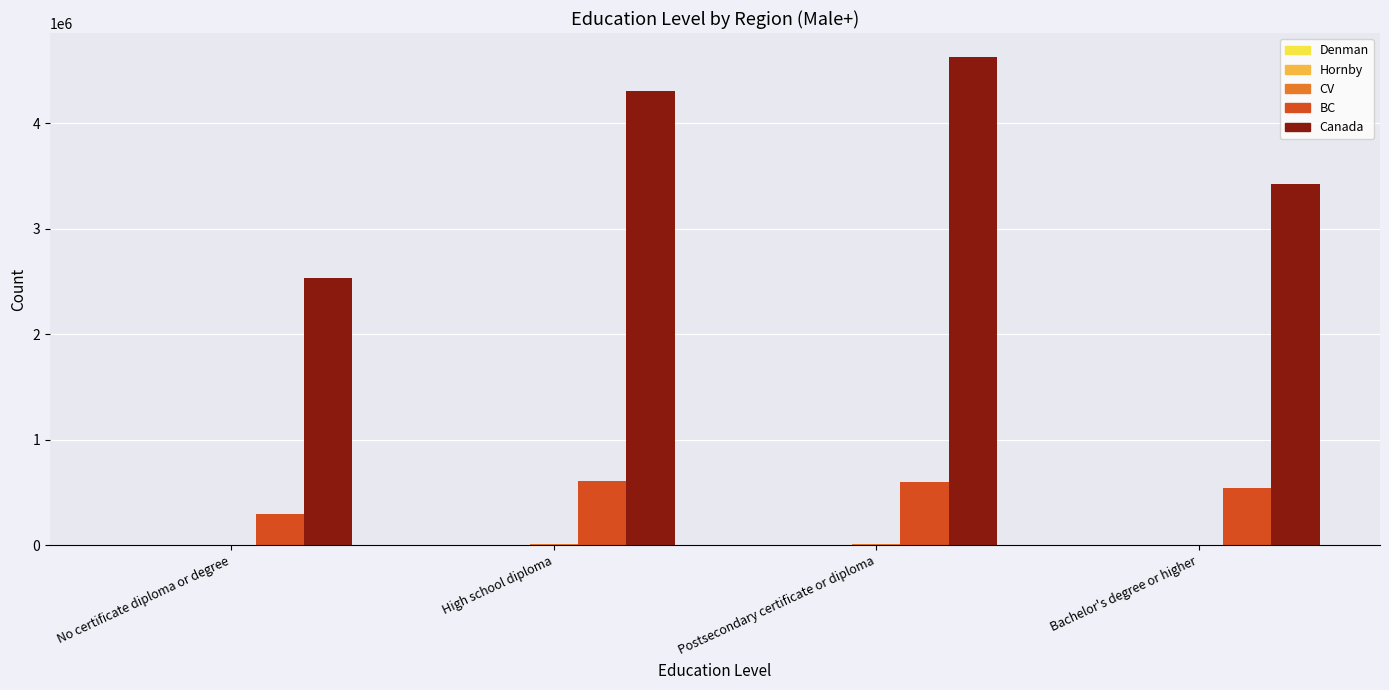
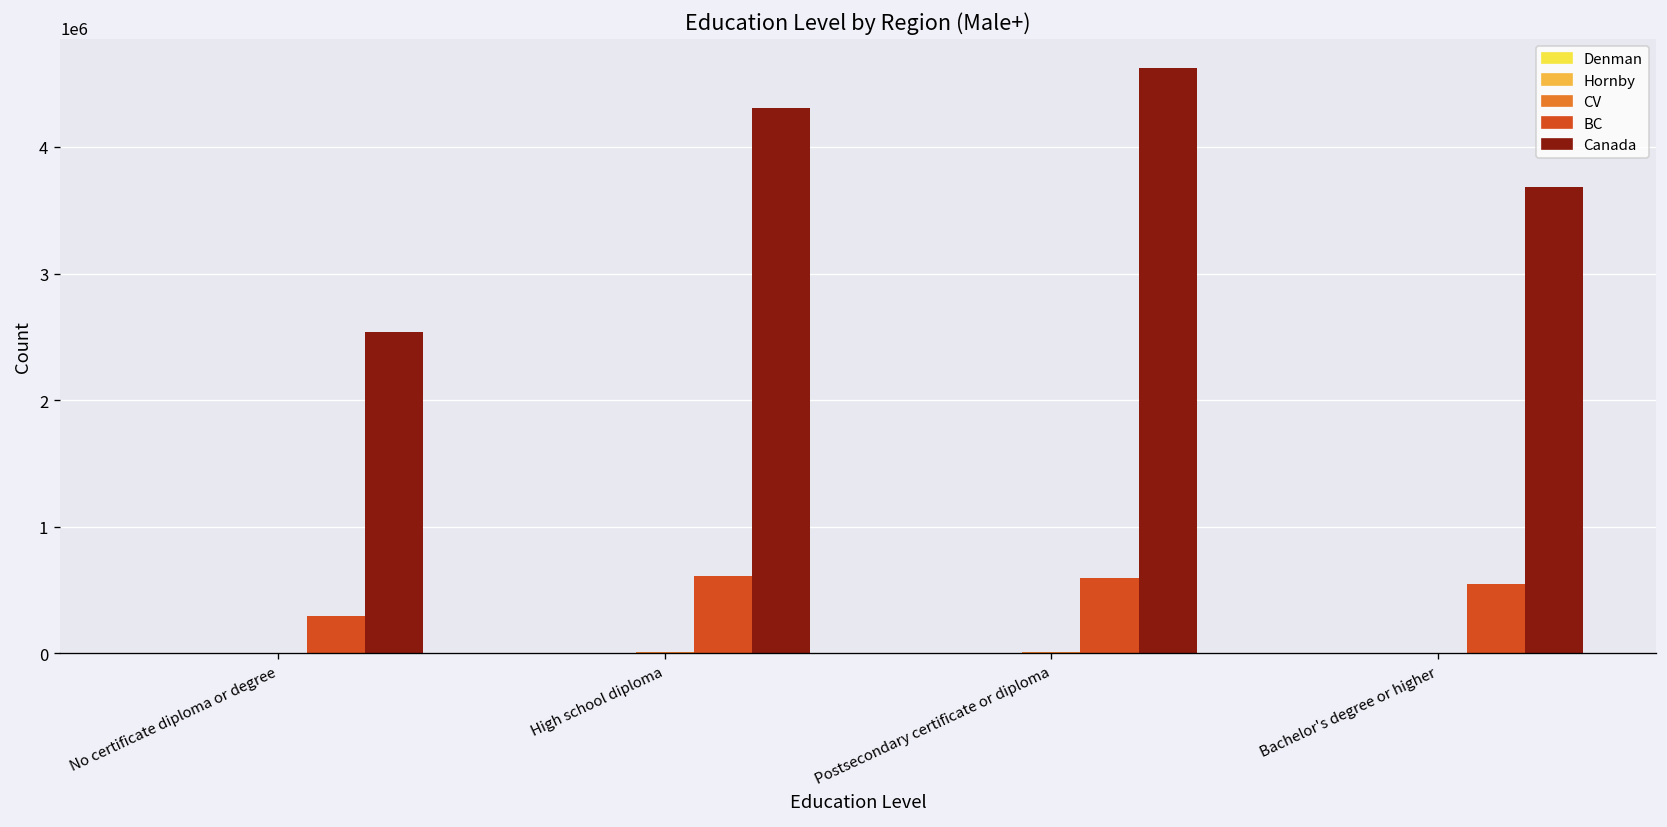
Canada, Bachelor's degree or higher: 3420000 -> 3680000
